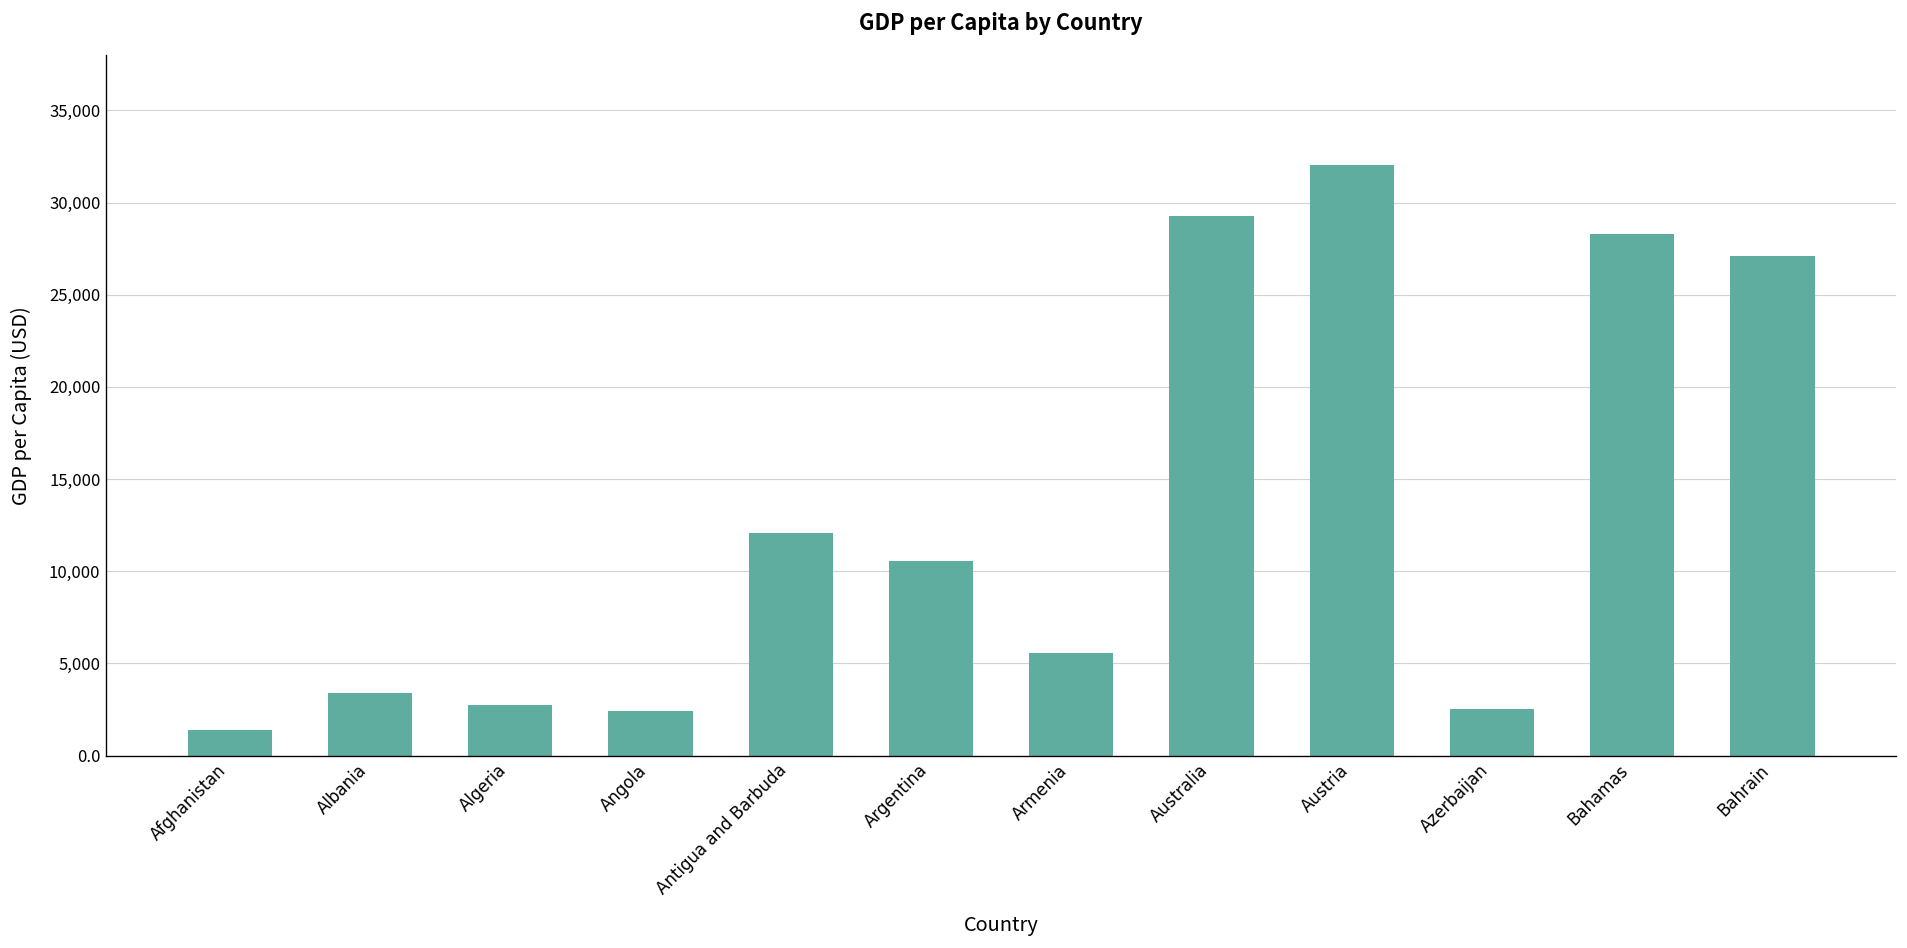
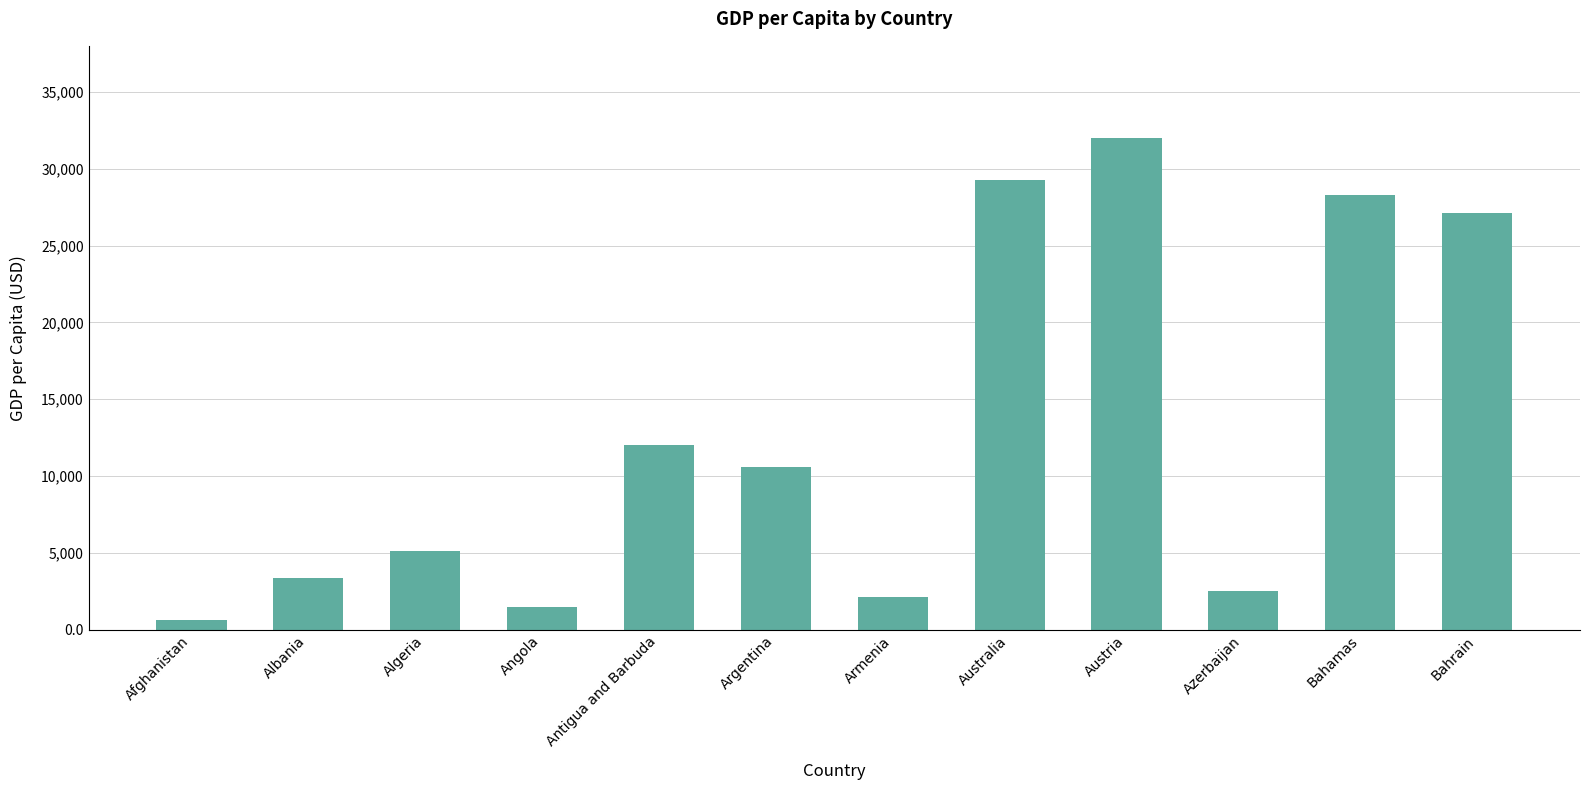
Afghanistan: 1,400 -> 700
Algeria: 2,800 -> 5,100
Angola: 2,400 -> 1,500
Armenia: 5,600 -> 2,100
